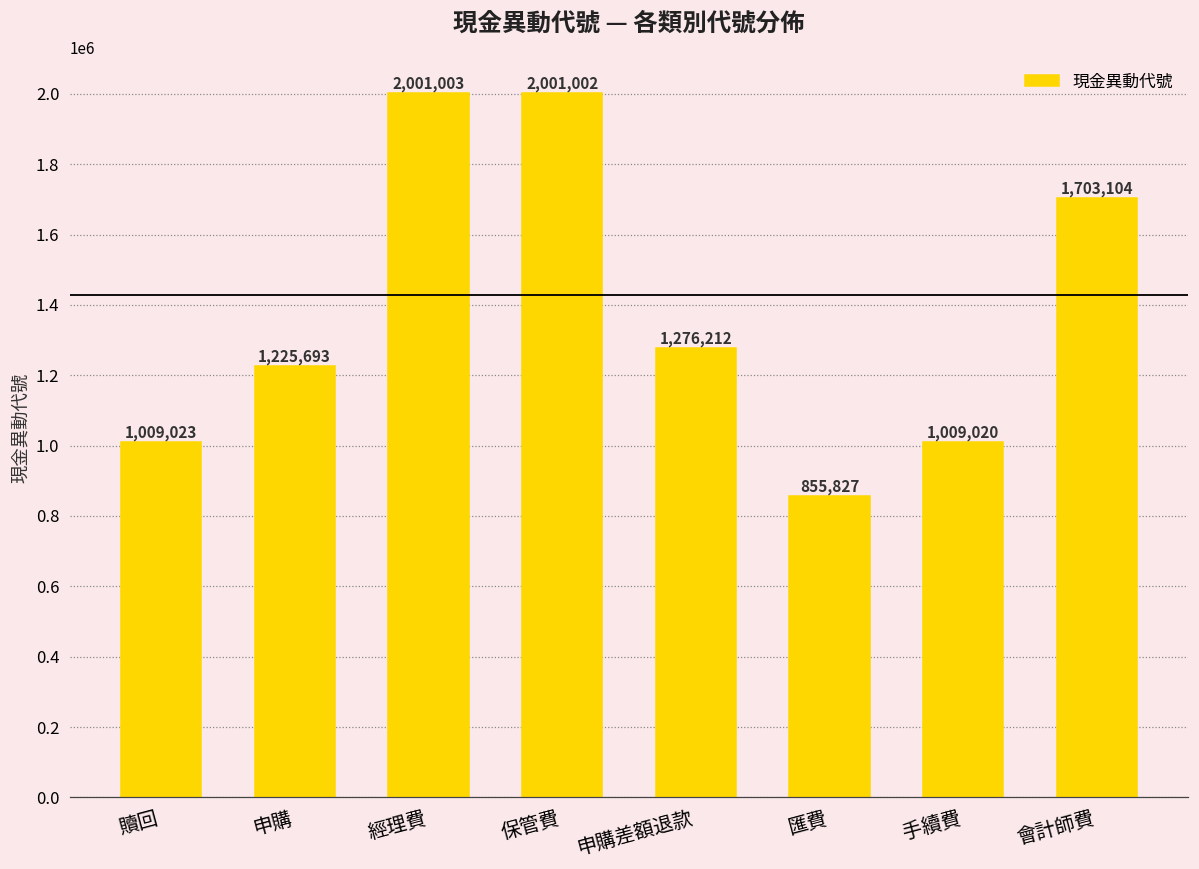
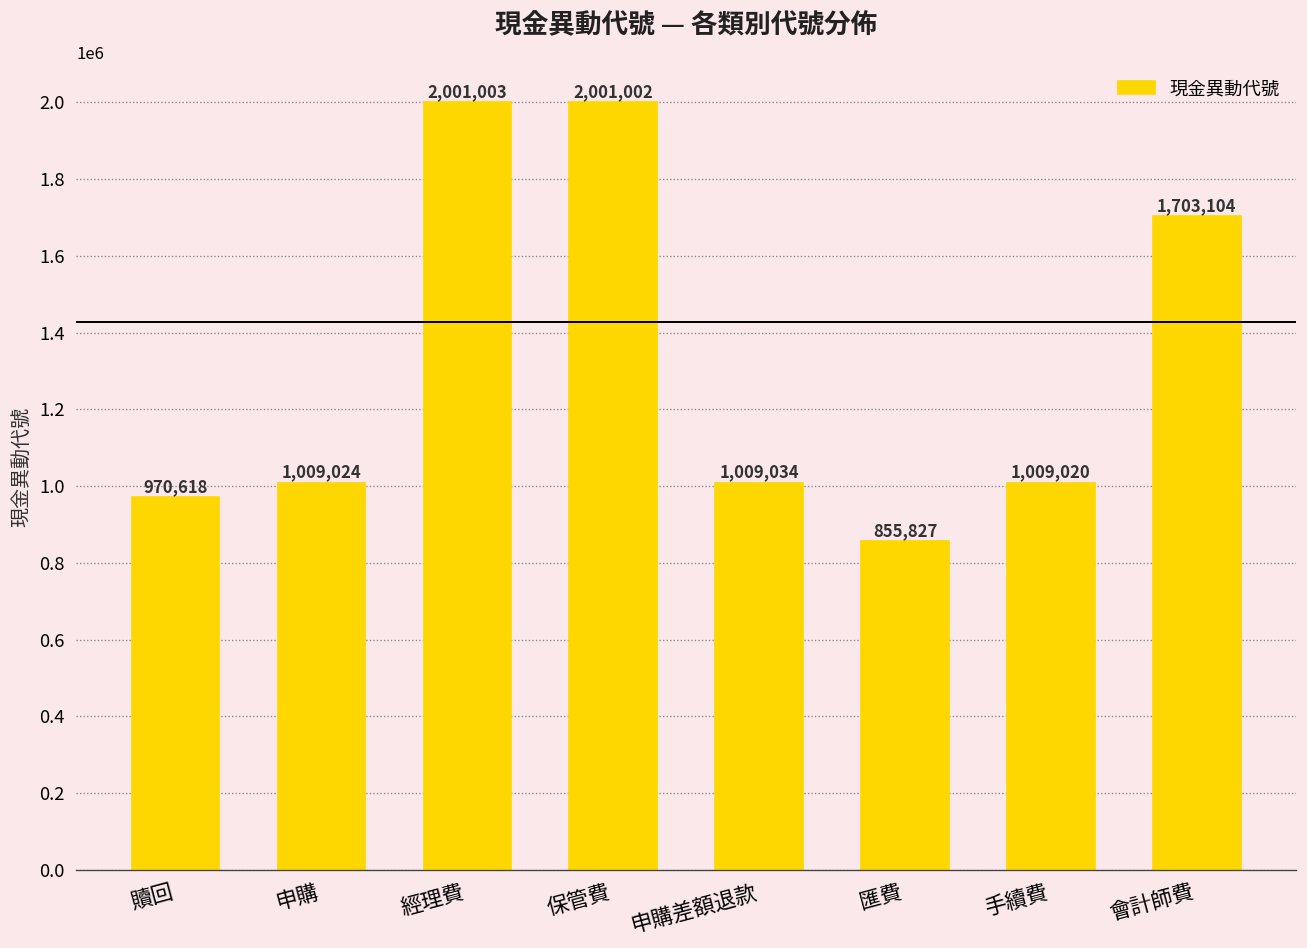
贖回: 1,009,023 -> 970,618
申購: 1,225,693 -> 1,009,024
申購差額退款: 1,276,212 -> 1,009,034
